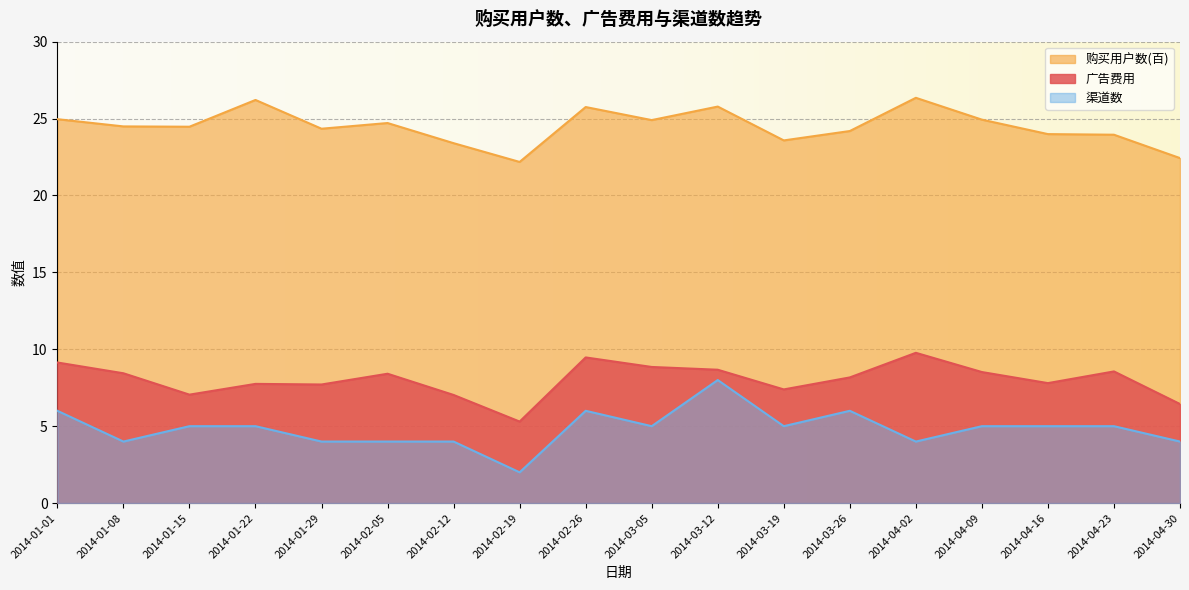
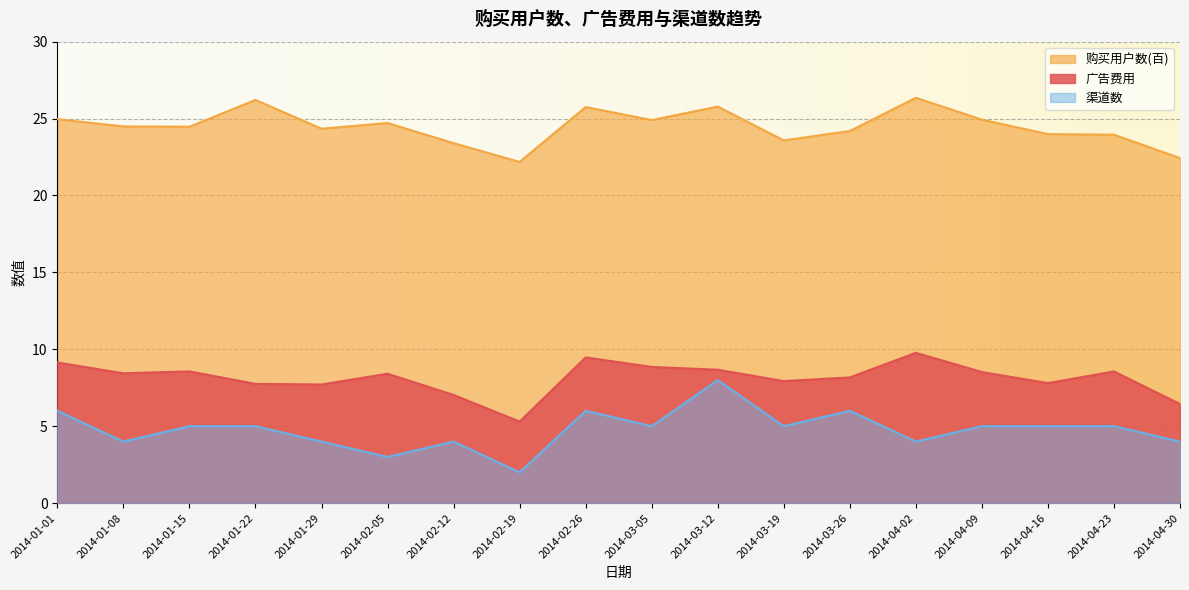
广告费用, 2014-01-15: 7.1 -> 8.6
渠道数, 2014-02-05: 4 -> 3
广告费用, 2014-03-19: 7.4 -> 7.9
